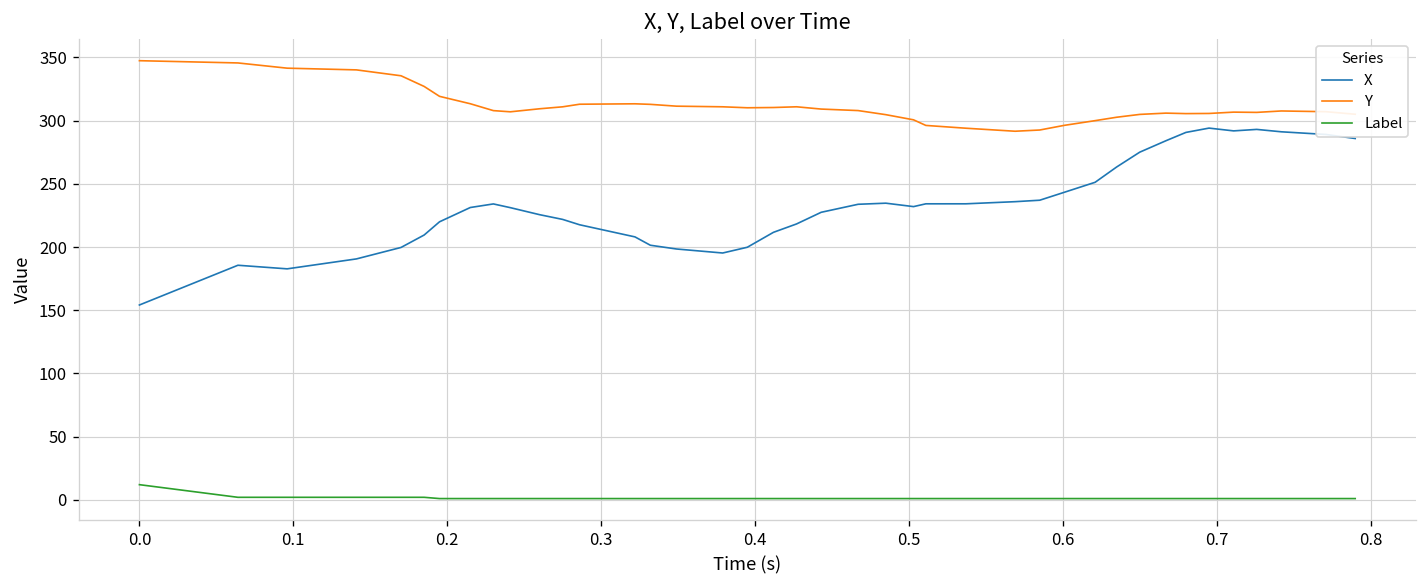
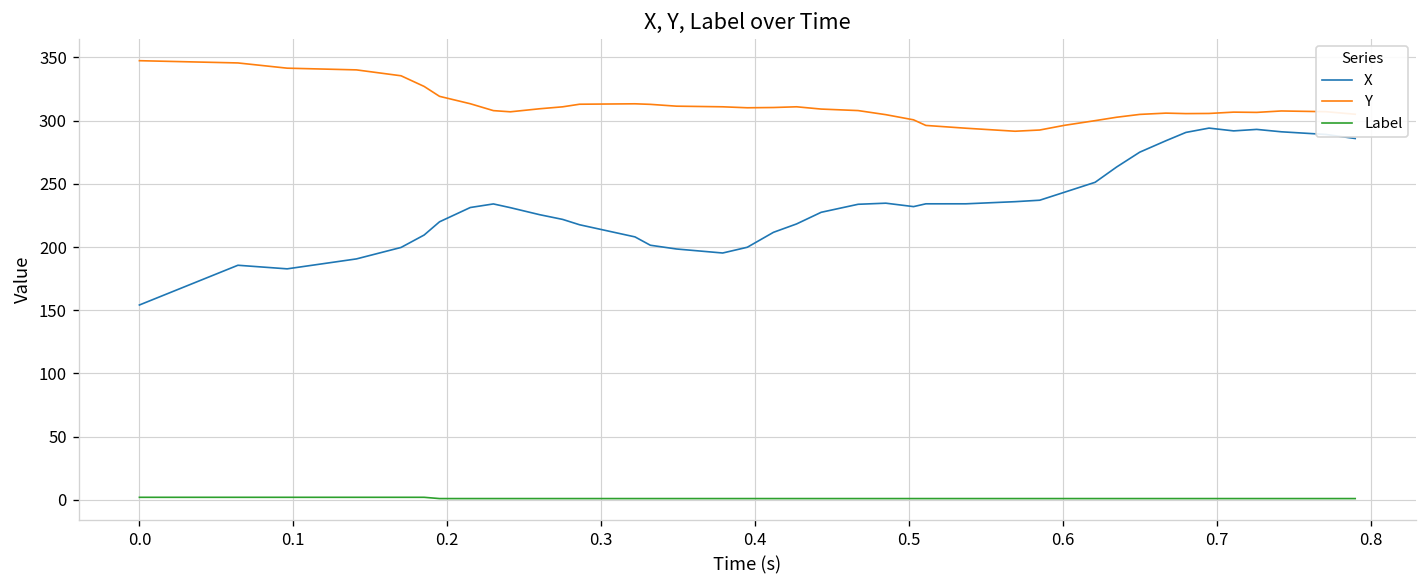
Label, 0.0: 12 -> 2
